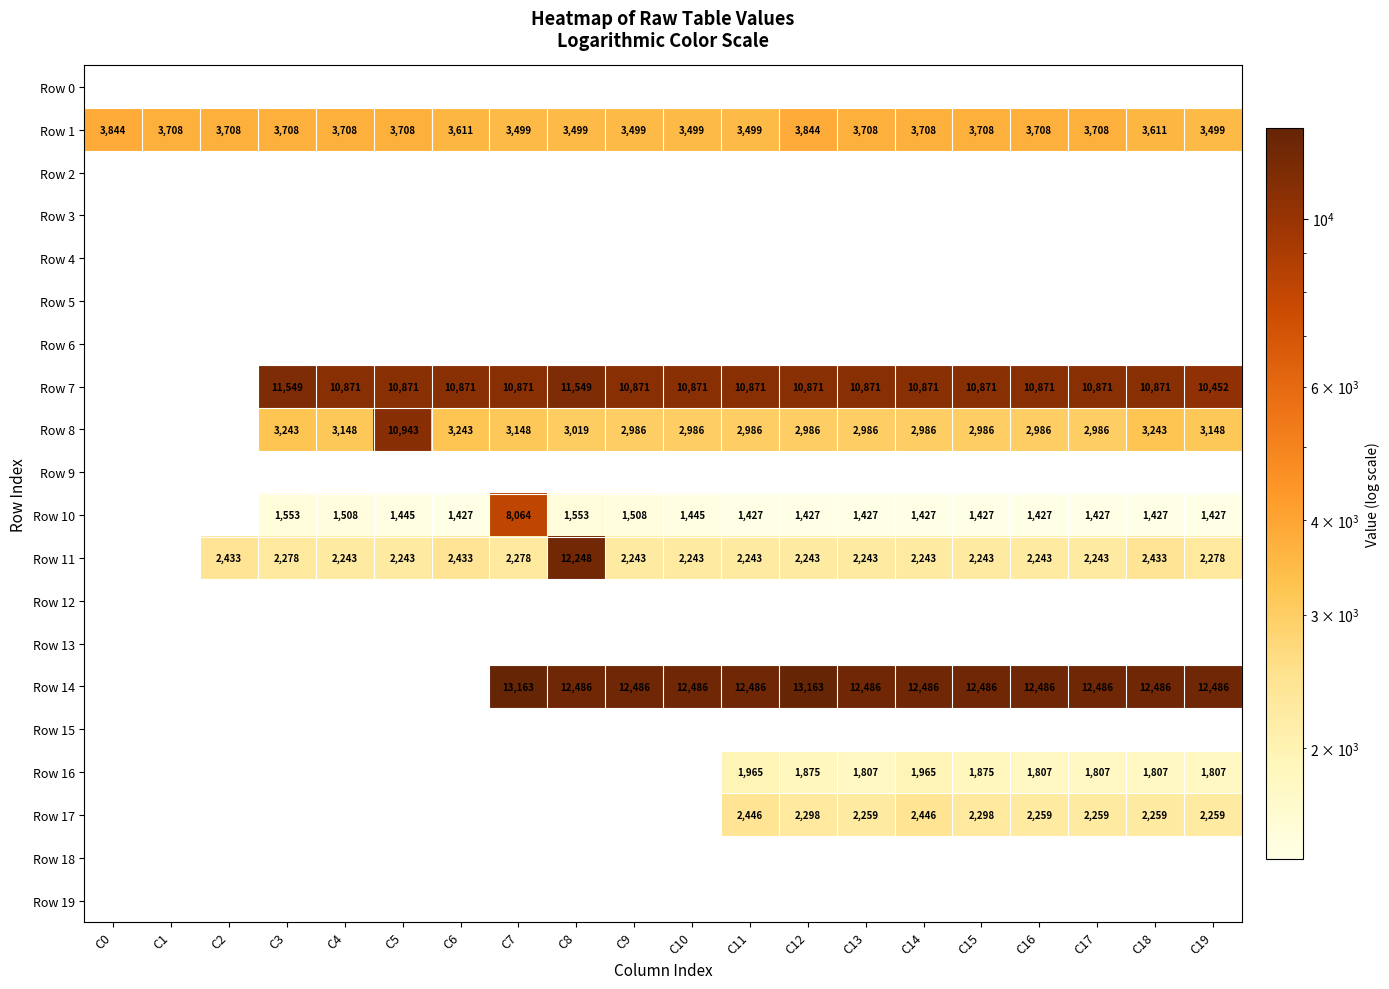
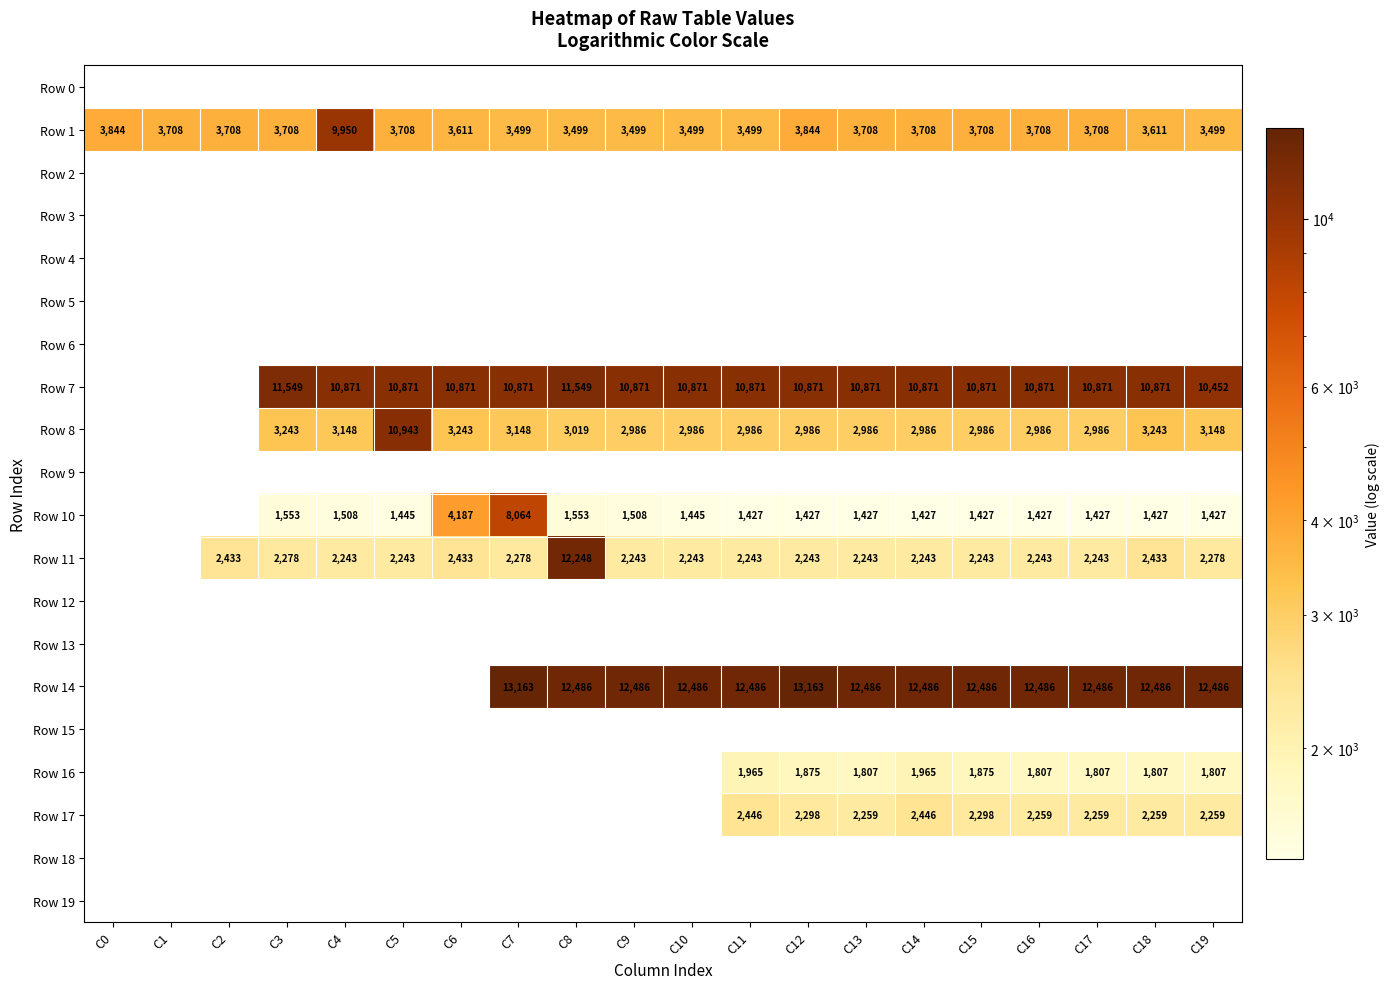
Row 1, C4: 3,708 -> 9,950
Row 10, C6: 1,427 -> 4,187
